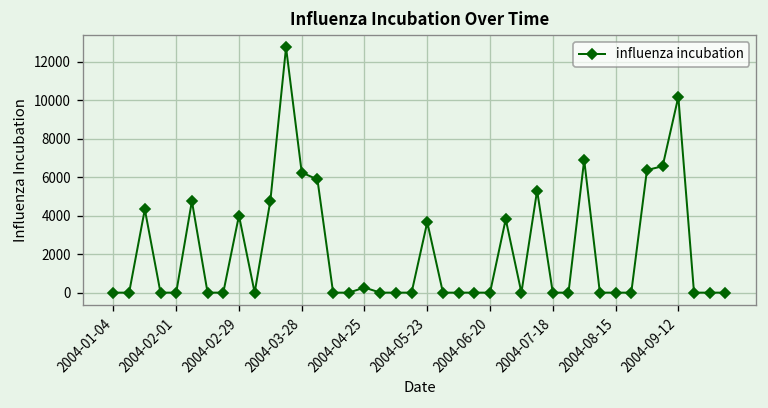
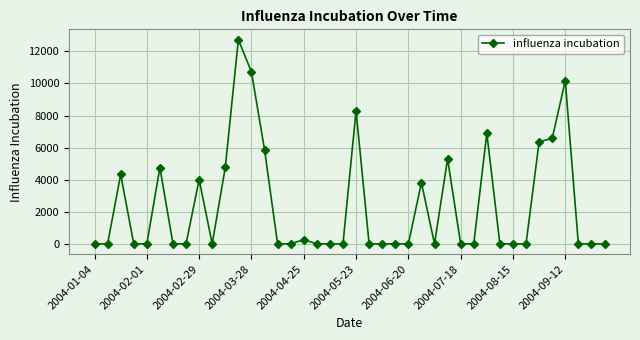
2004-03-28: 6200 -> 10700
2004-05-23: 3700 -> 8300
